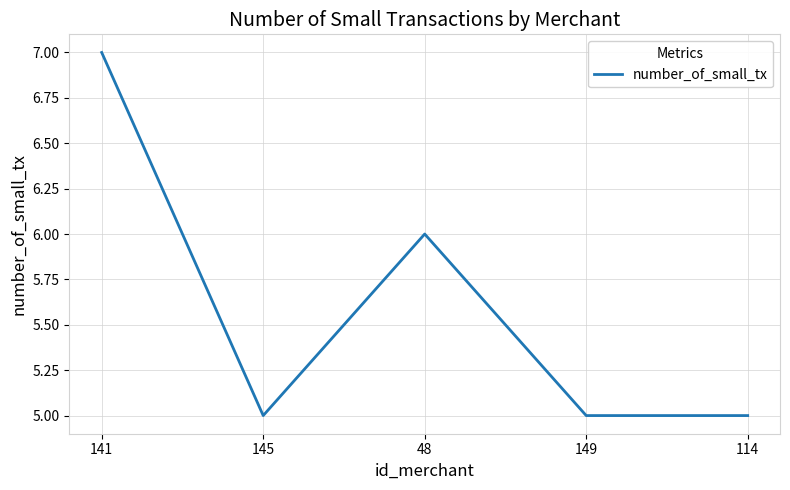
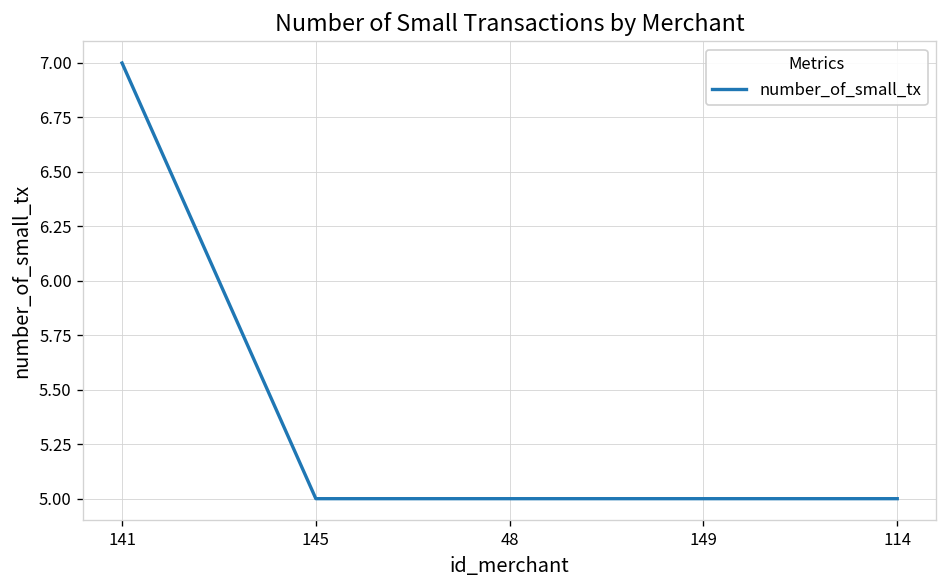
48: 6 -> 5
